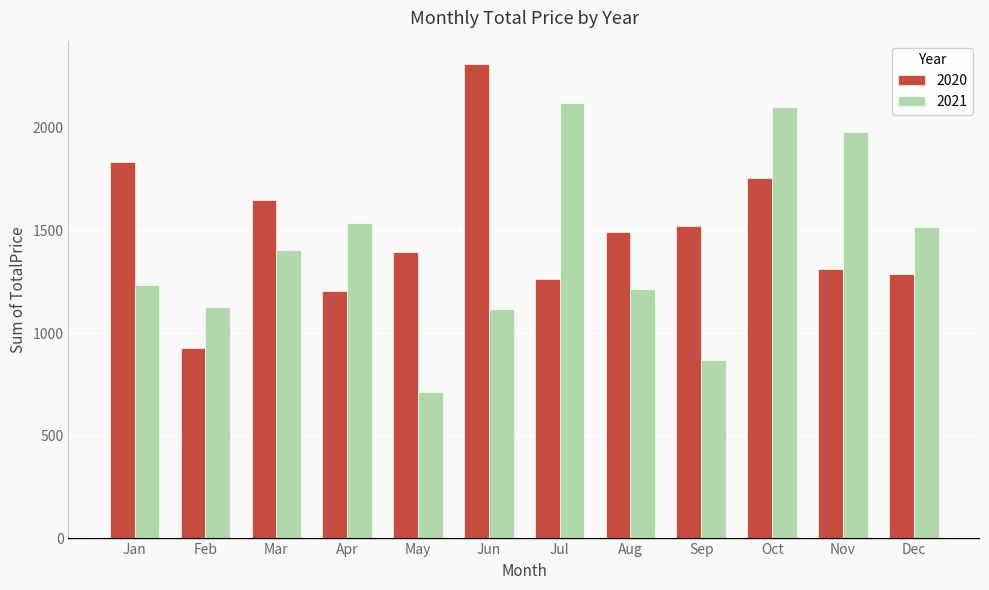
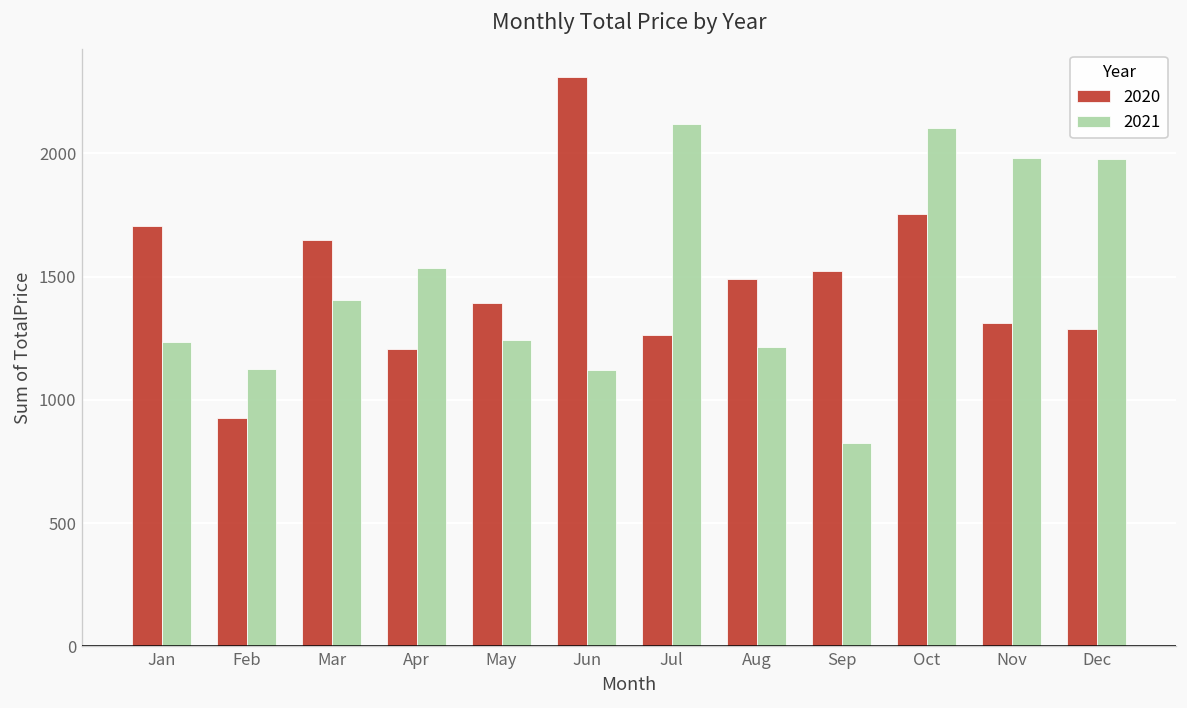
2020, Jan: 1840 -> 1710
2021, May: 710 -> 1240
2021, Sep: 870 -> 830
2021, Dec: 1510 -> 1980
